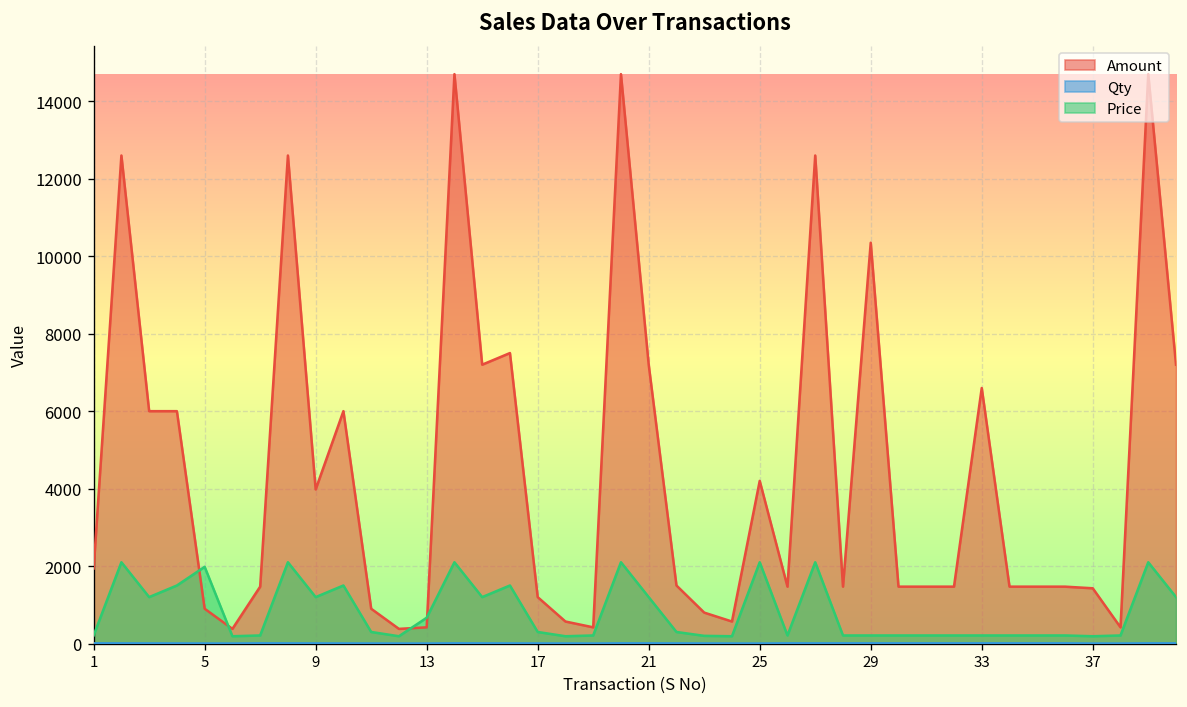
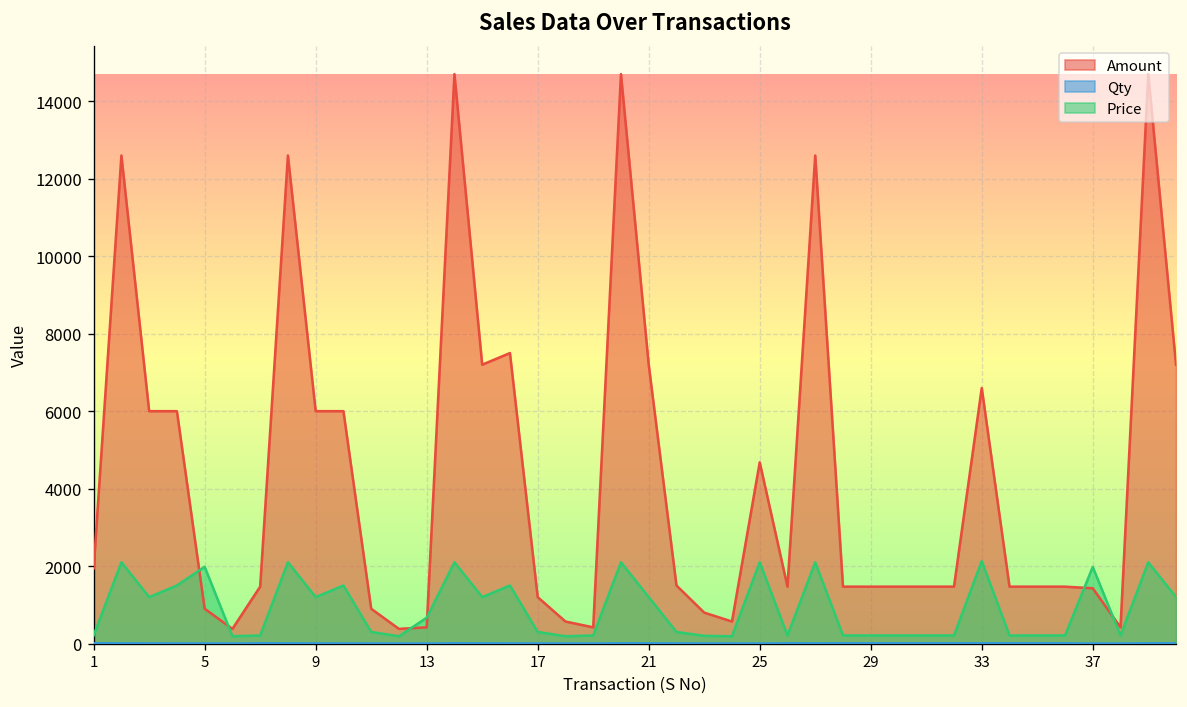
Amount, 9: 4000 -> 6000
Amount, 25: 4200 -> 4700
Amount, 29: 10300 -> 1500
Price, 33: 200 -> 2100
Price, 37: 200 -> 2000
